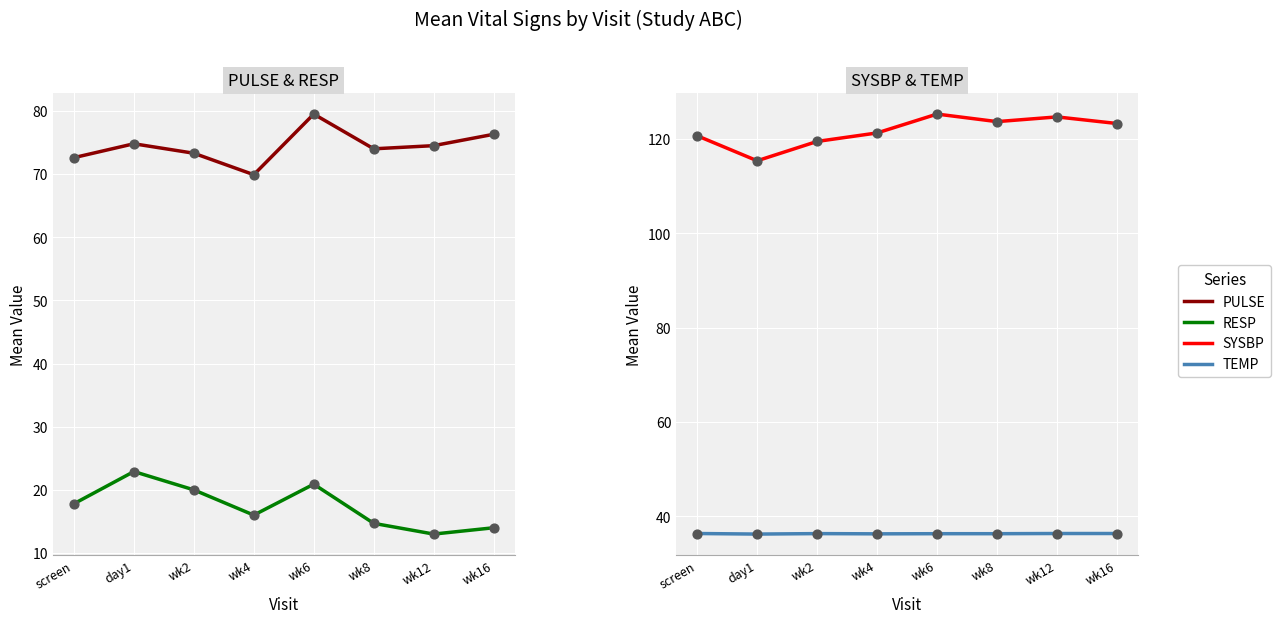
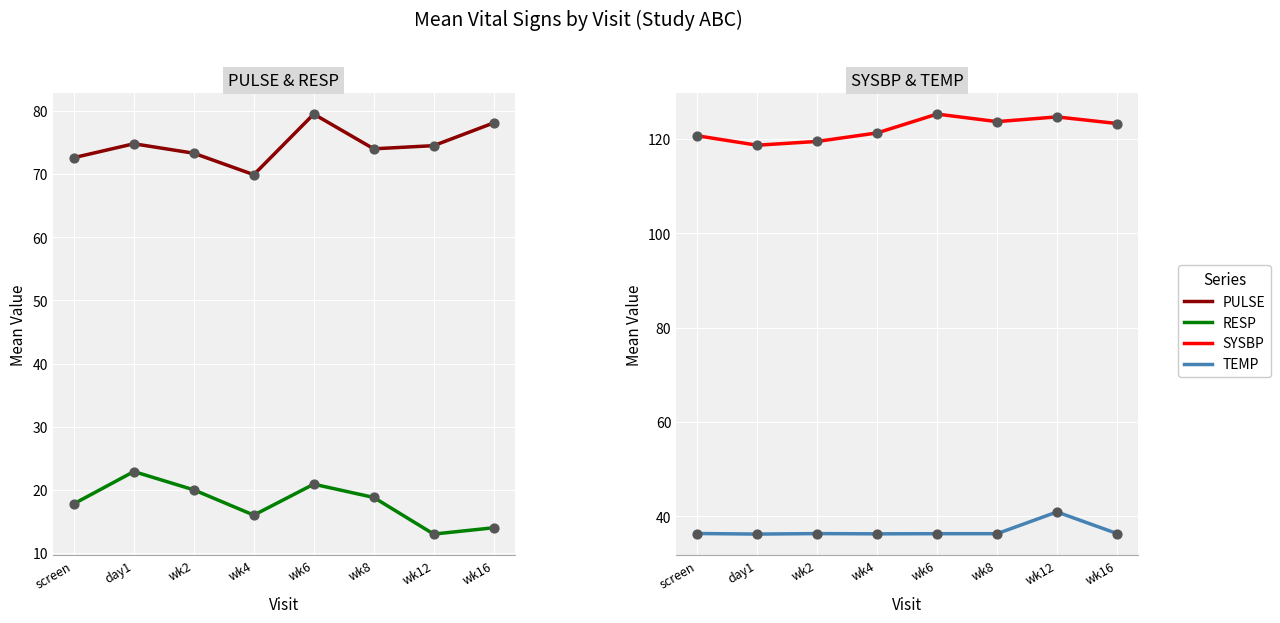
PULSE & RESP, RESP, wk8: 15 -> 19
PULSE & RESP, PULSE, wk16: 76 -> 78
SYSBP & TEMP, SYSBP, day1: 115 -> 119
SYSBP & TEMP, TEMP, wk12: 36 -> 41
